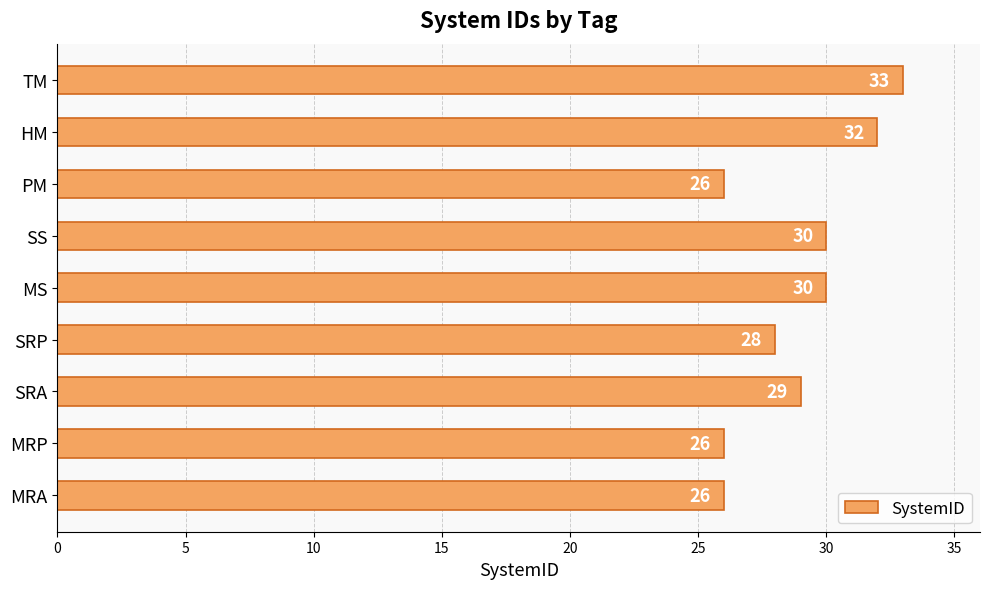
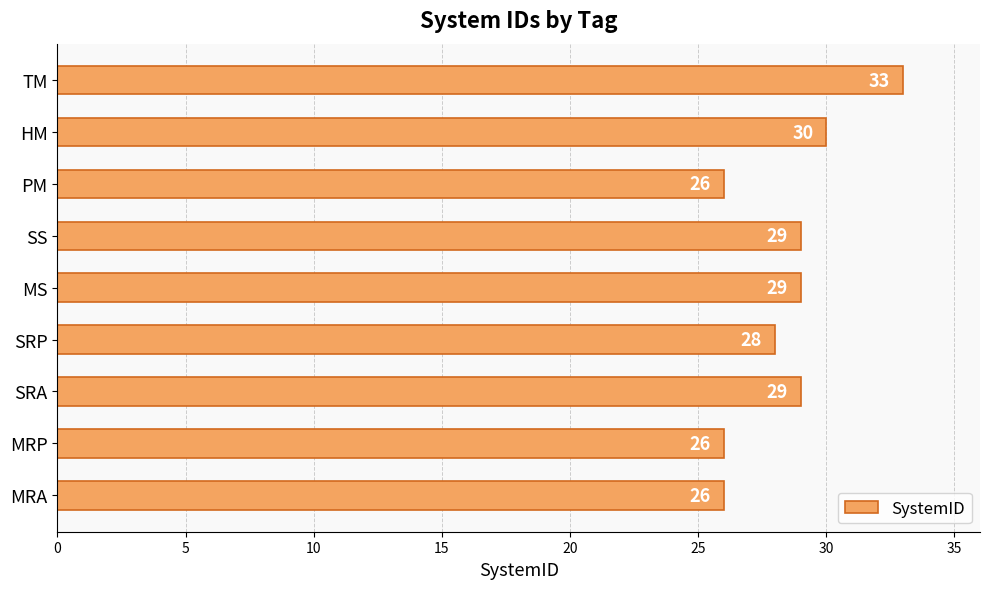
HM: 32 -> 30
SS: 30 -> 29
MS: 30 -> 29
